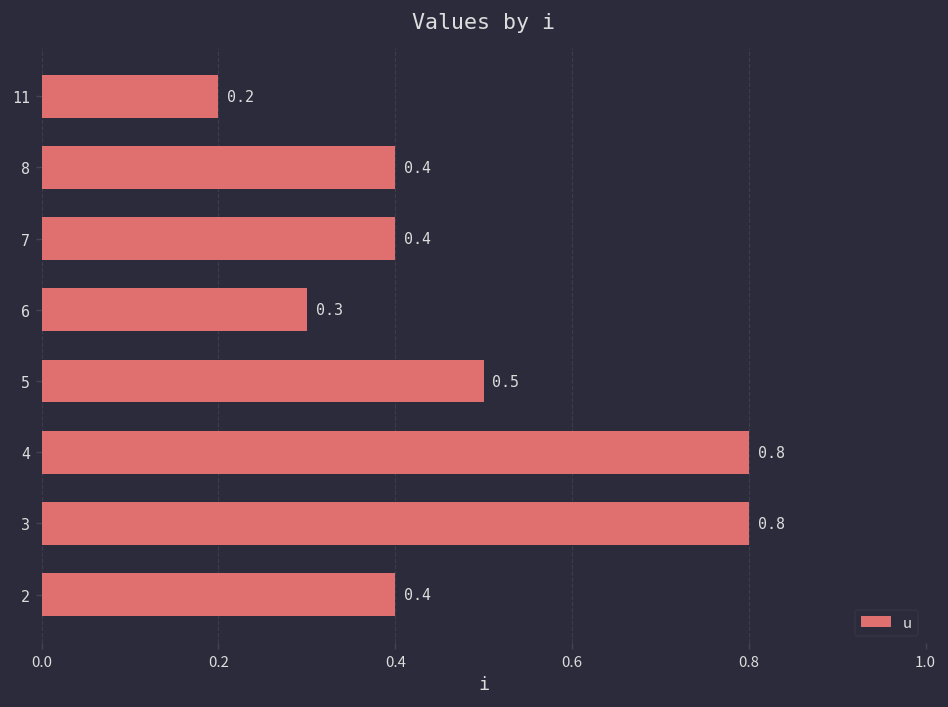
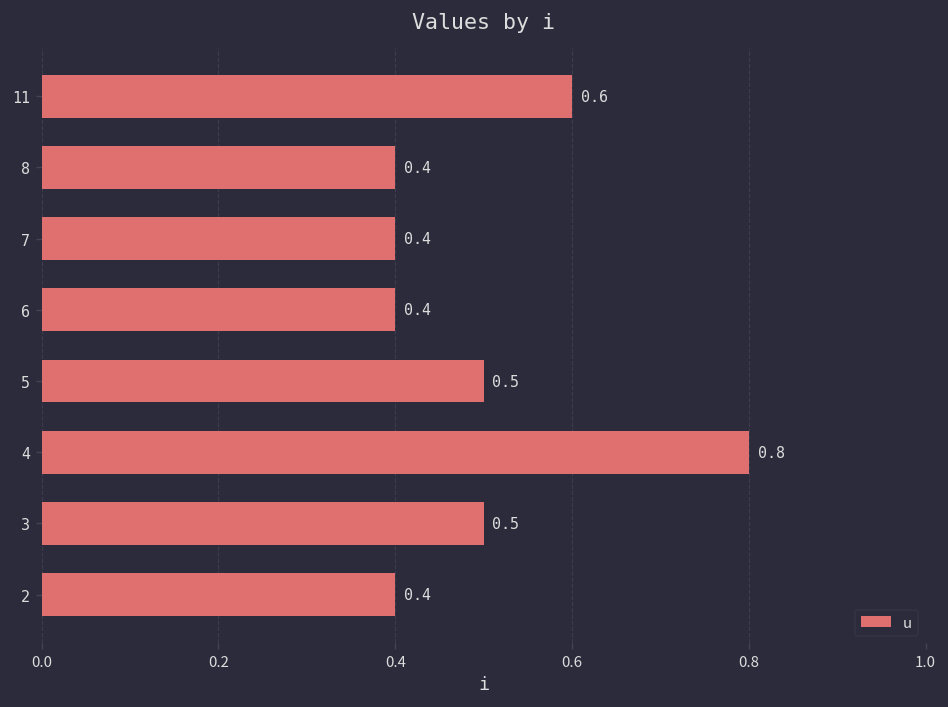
11: 0.2 -> 0.6
6: 0.3 -> 0.4
3: 0.8 -> 0.5
